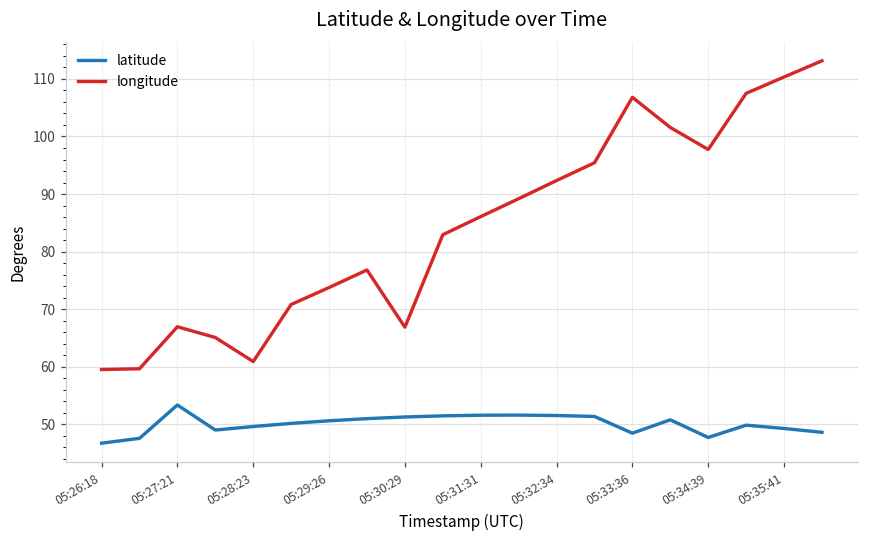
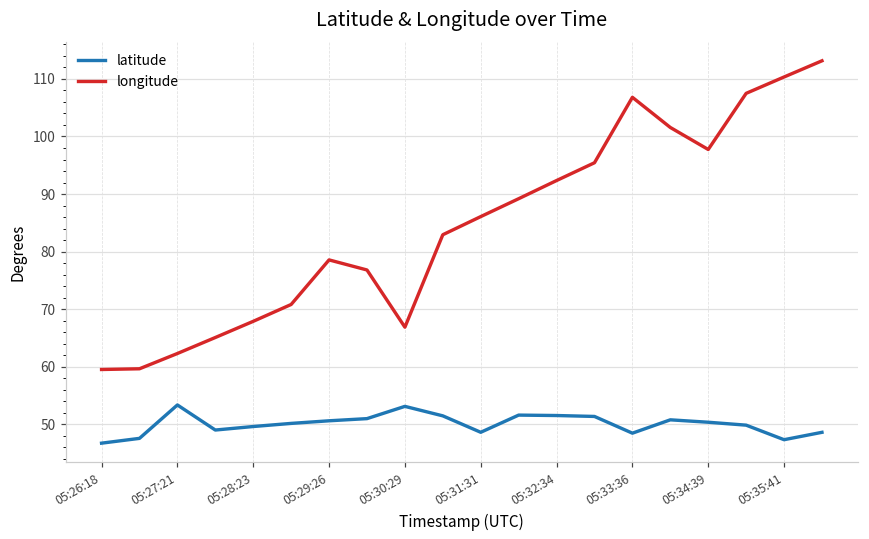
longitude, 05:27:21: 67 -> 62
longitude, 05:28:23: 61 -> 68
longitude, 05:29:26: 74 -> 79
latitude, 05:30:29: 51 -> 53
latitude, 05:31:31: 52 -> 49
latitude, 05:34:39: 48 -> 50
latitude, 05:35:41: 49 -> 47
